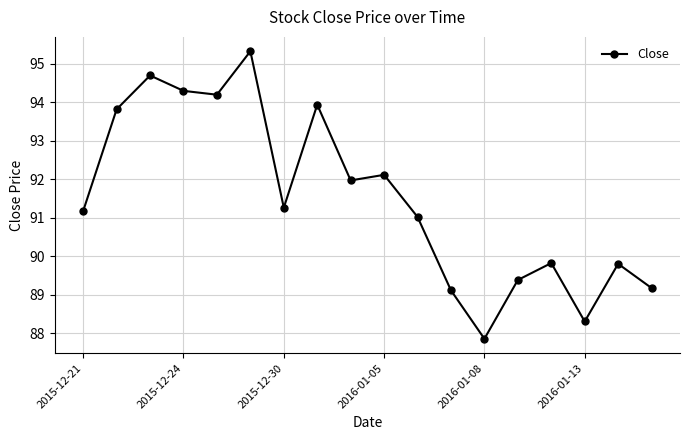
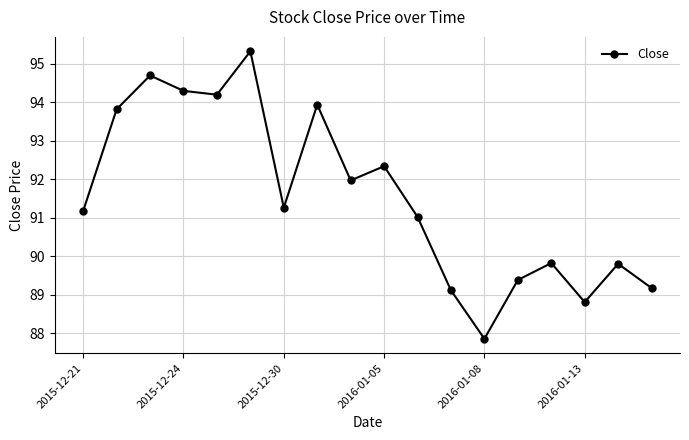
2016-01-05: 92.1 -> 92.3
2016-01-13: 88.3 -> 88.8
